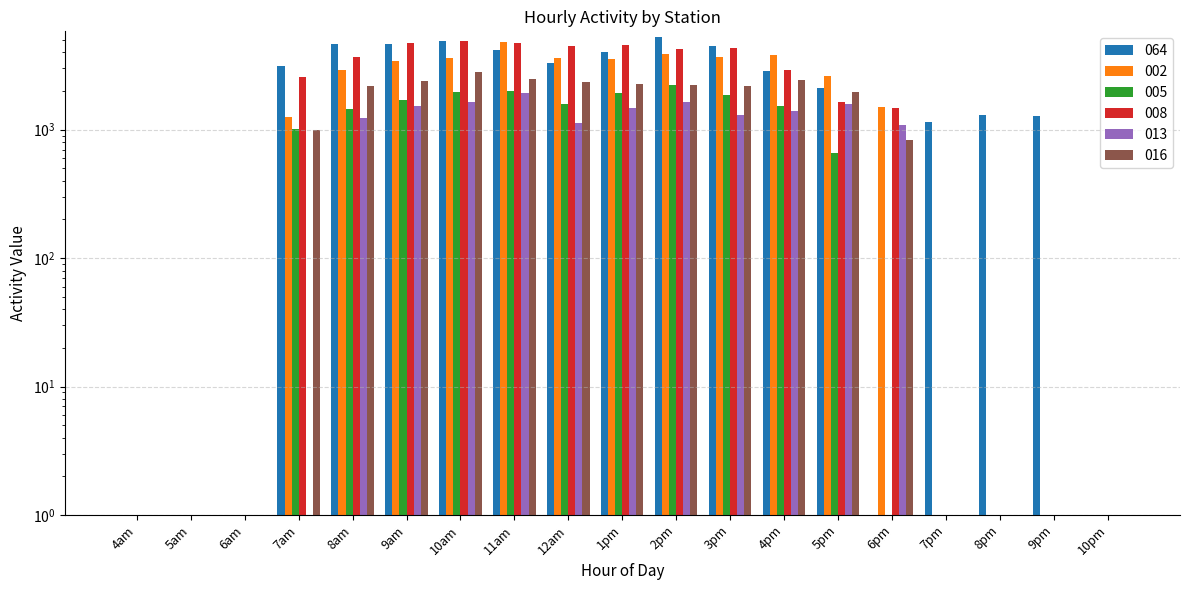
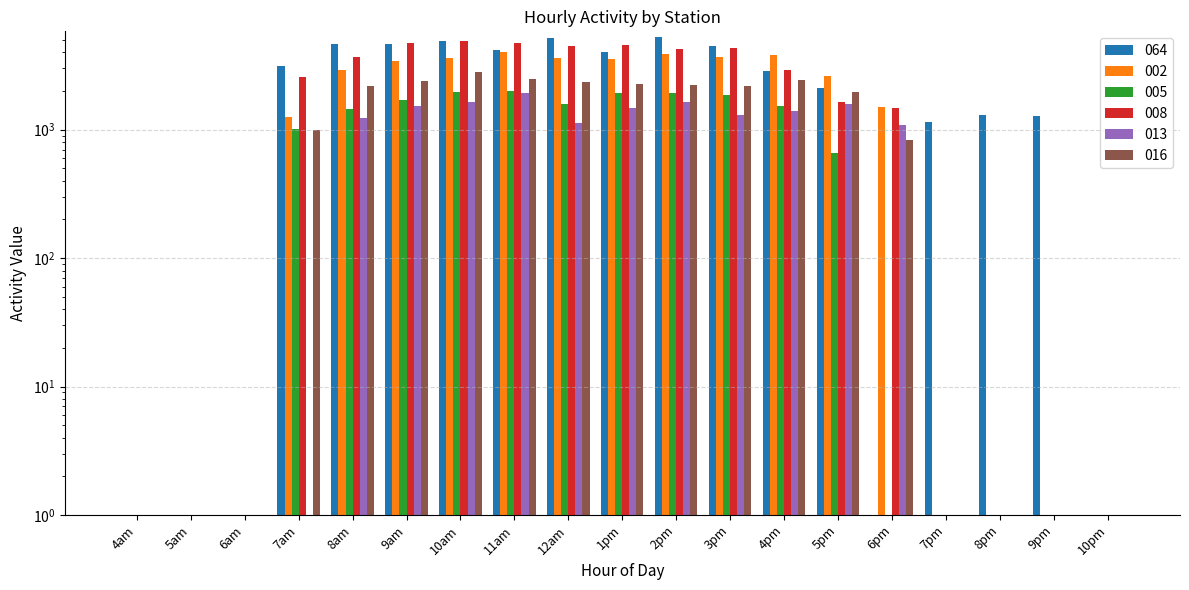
002, 11am: 4800 -> 4000
064, 12am: 3300 -> 5200
005, 2pm: 2200 -> 1900
